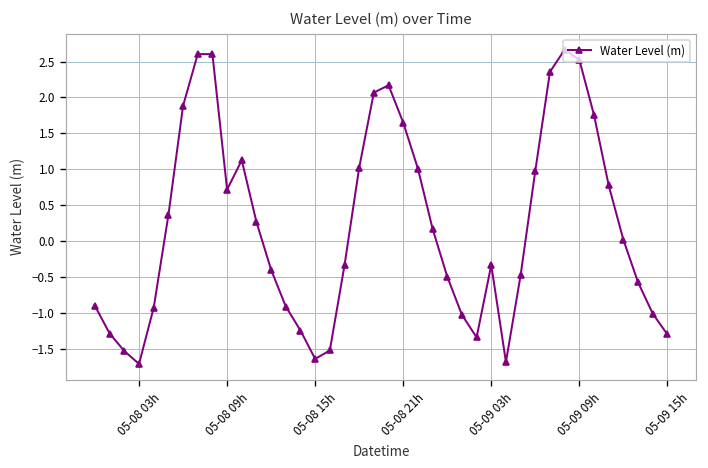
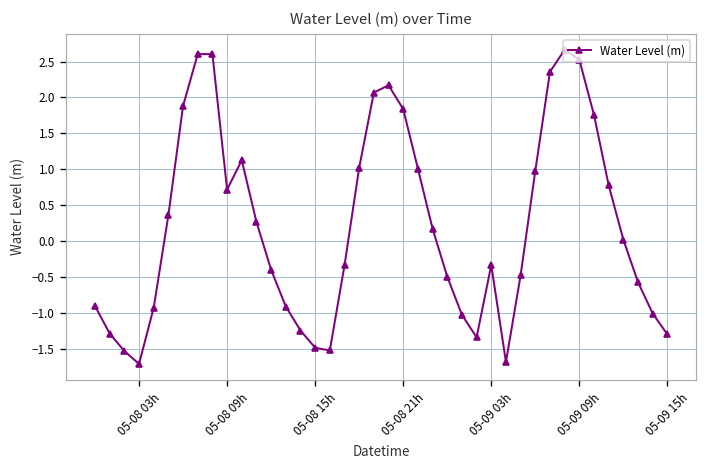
05-08 15h: -1.6 -> -1.5
05-08 21h: 1.6 -> 1.8
